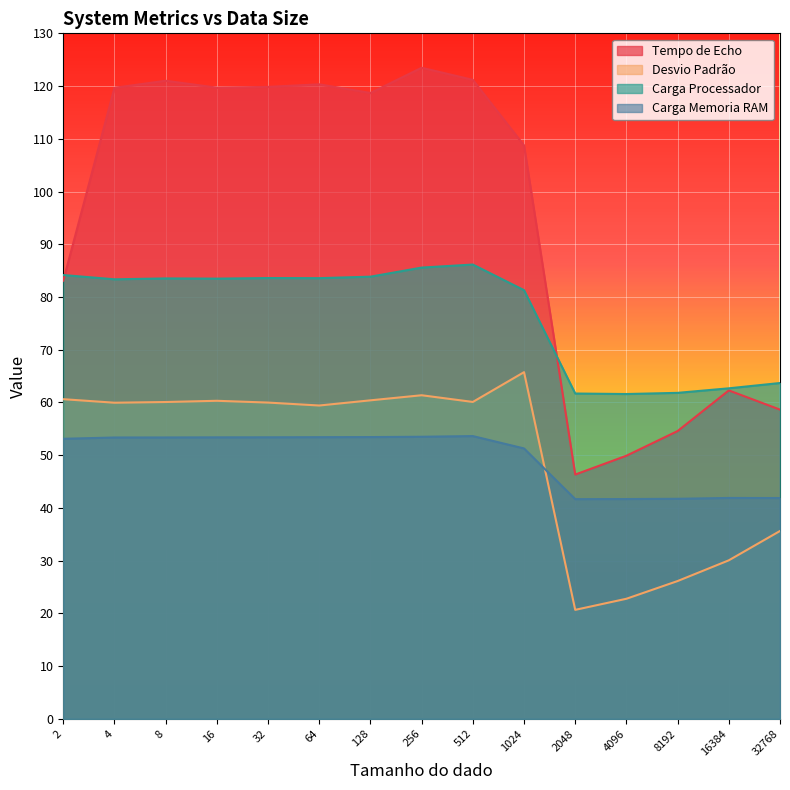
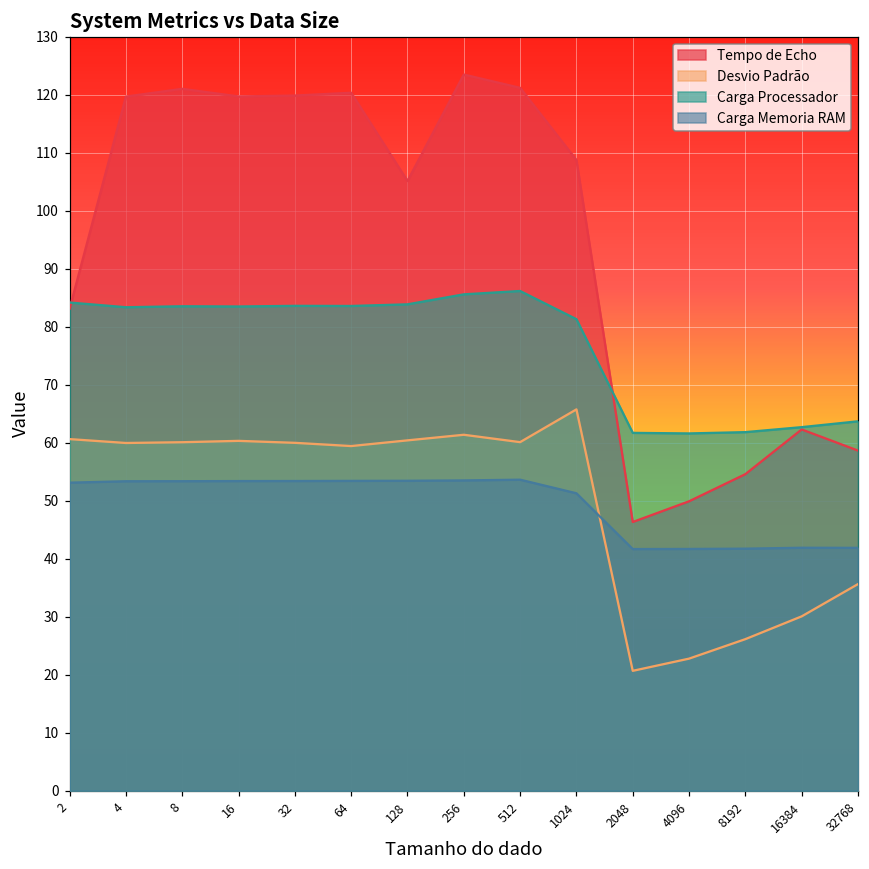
Tempo de Echo, 128: 119 -> 105
